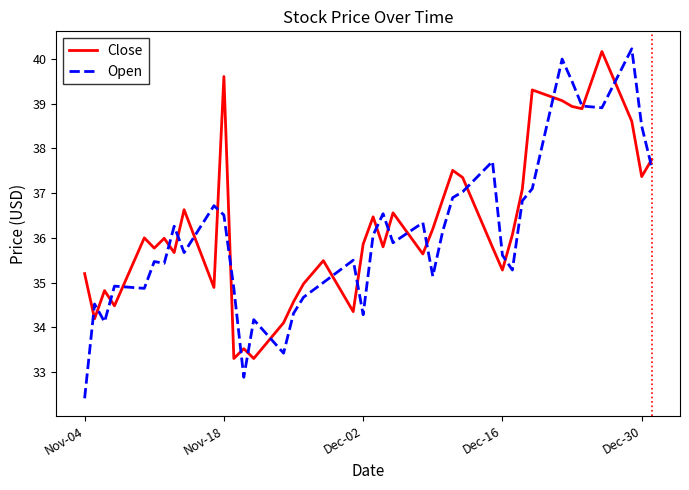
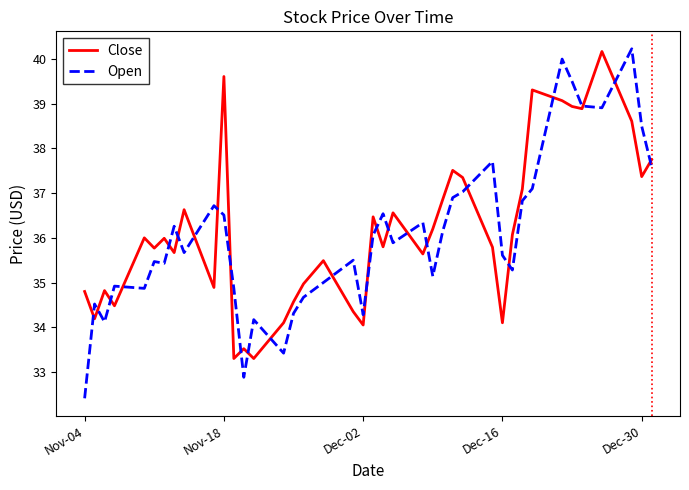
Close, Nov-04: 35.2 -> 34.8
Close, Dec-02: 35.9 -> 34.1
Close, Dec-16: 35.3 -> 34.1
